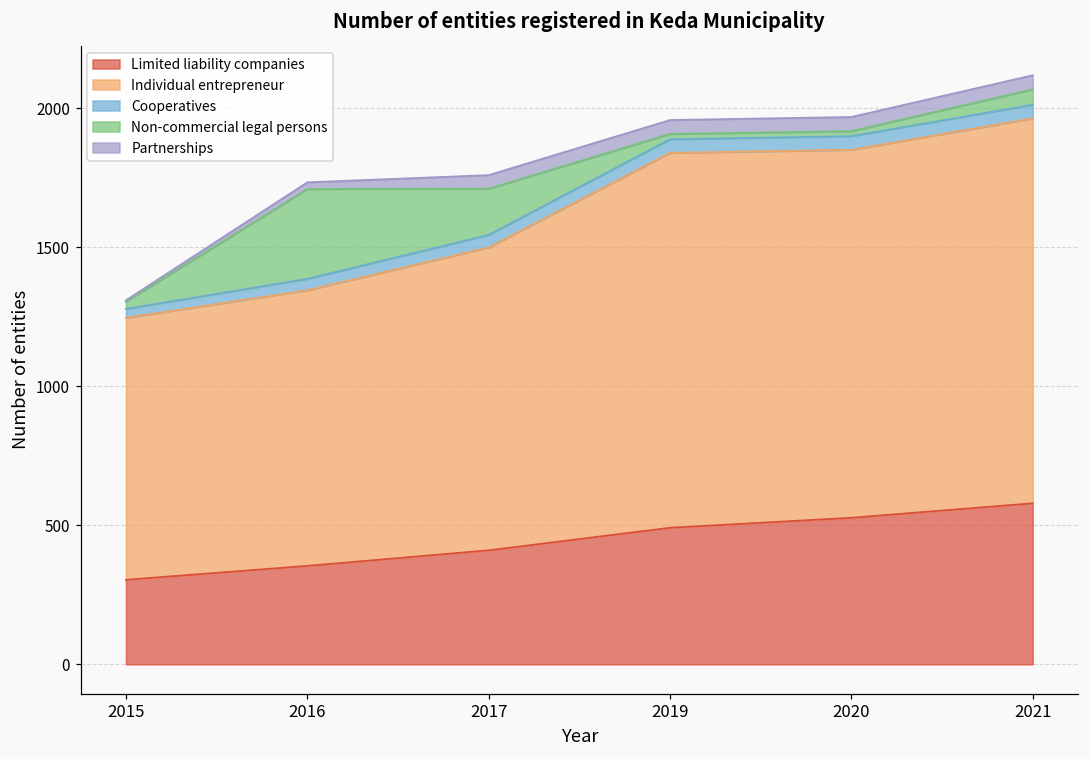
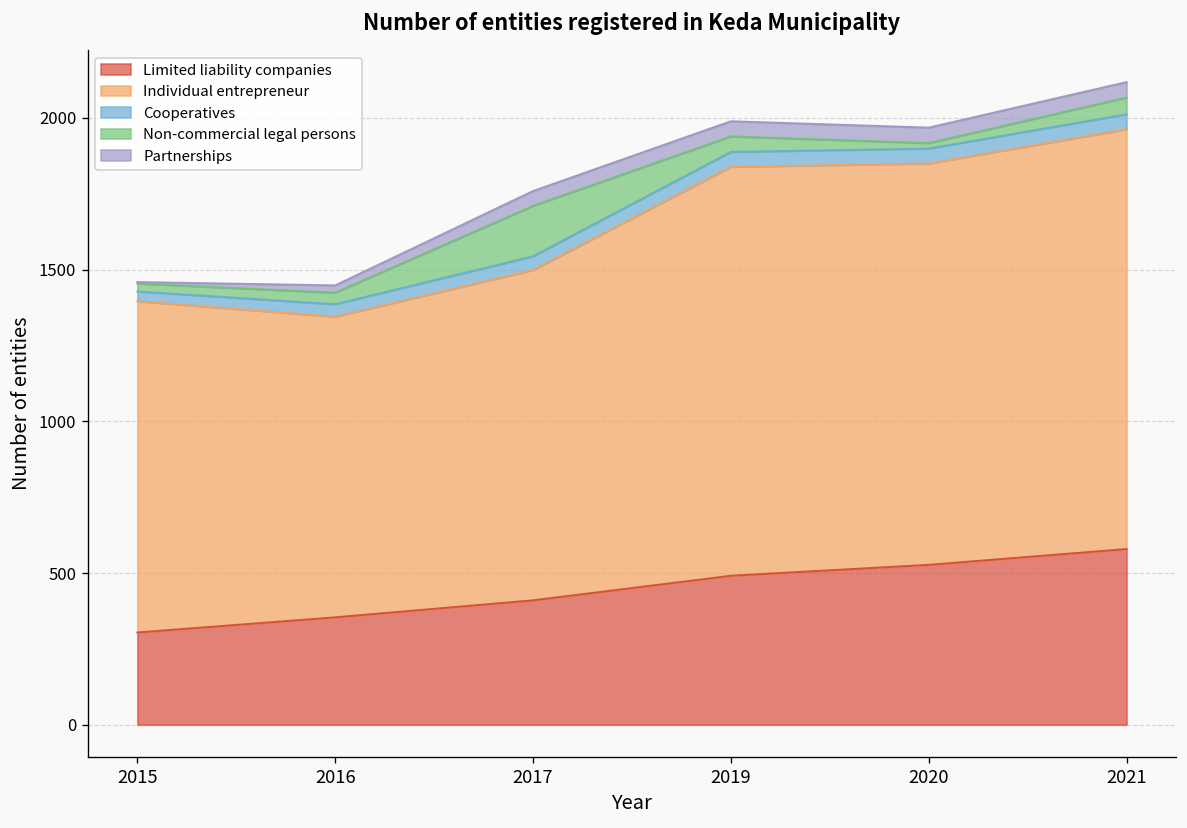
Individual entrepreneur, 2015: 940 -> 1090
Non-commercial legal persons, 2016: 320 -> 40
Non-commercial legal persons, 2019: 20 -> 50
